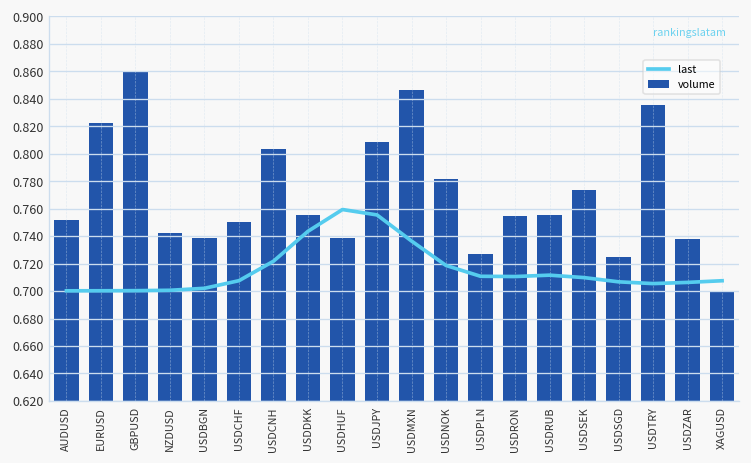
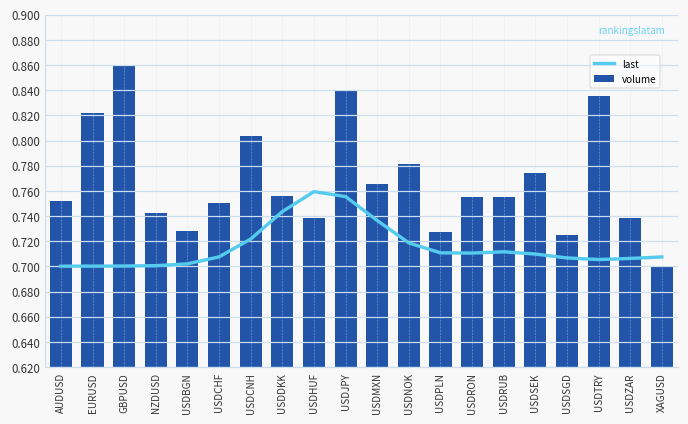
volume, USDBGN: 0.739 -> 0.728
volume, USDJPY: 0.809 -> 0.839
volume, USDMXN: 0.846 -> 0.766
